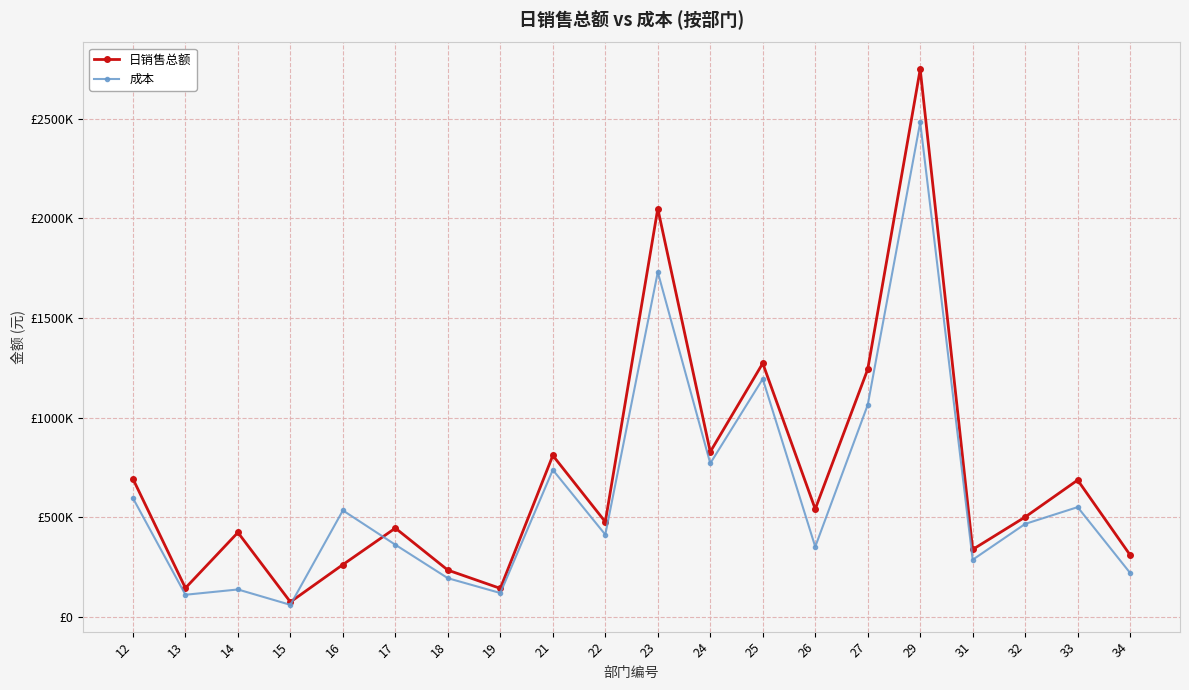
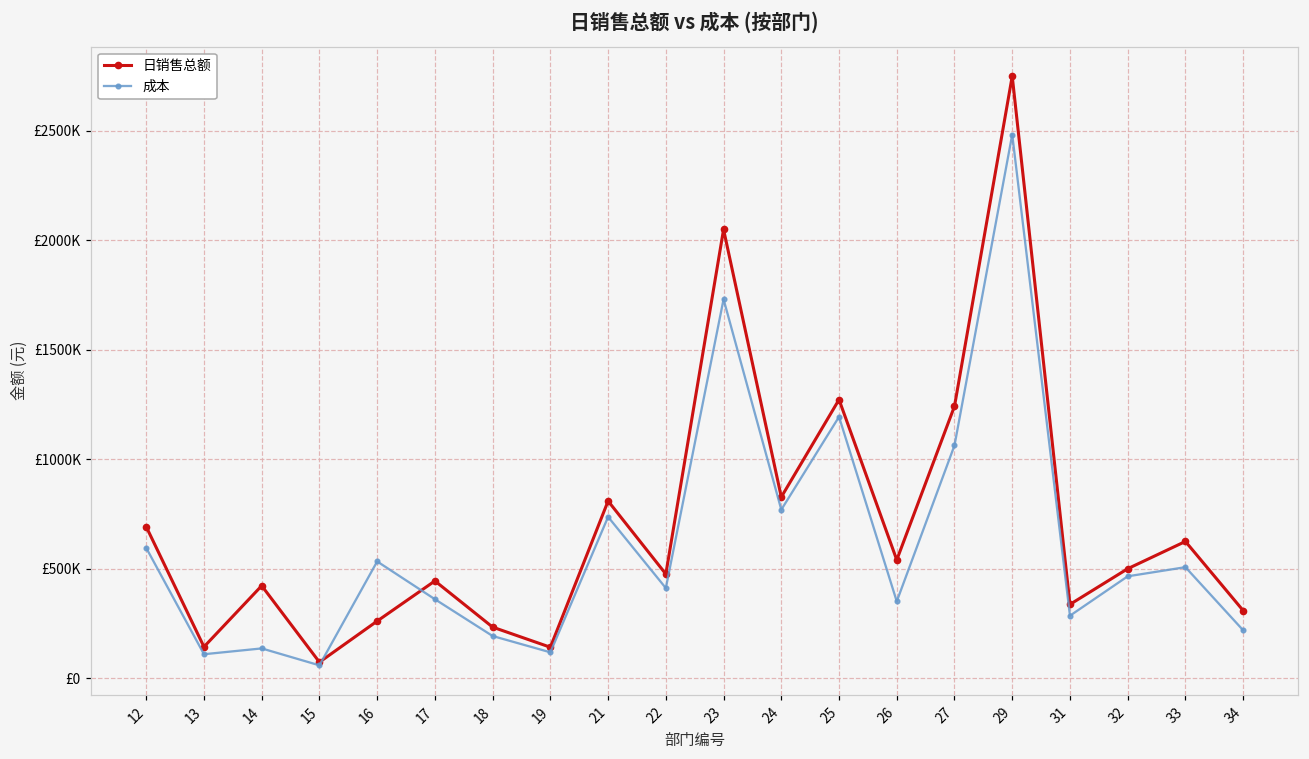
日销售总额, 33: £690000 -> £620000
成本, 33: £550000 -> £510000
